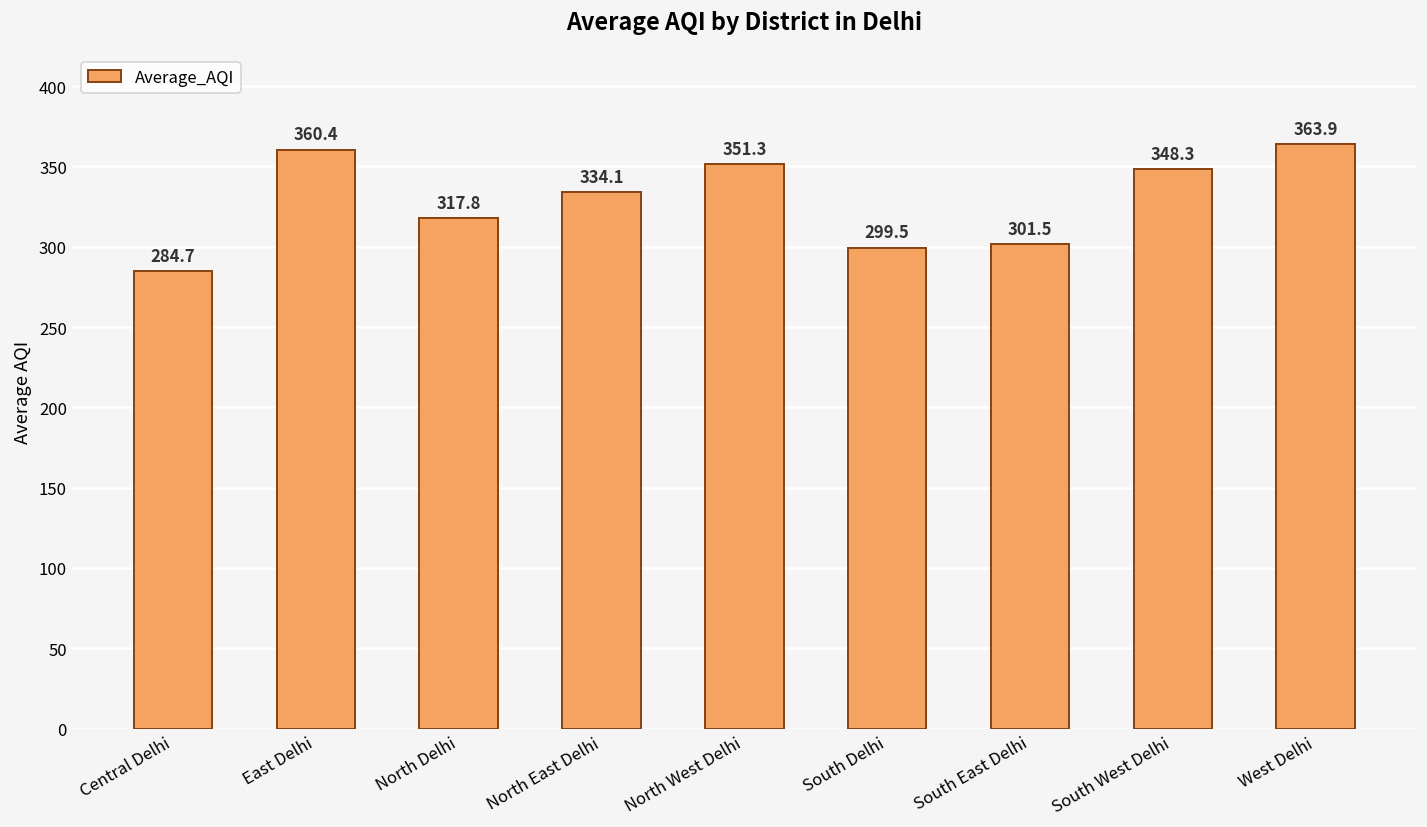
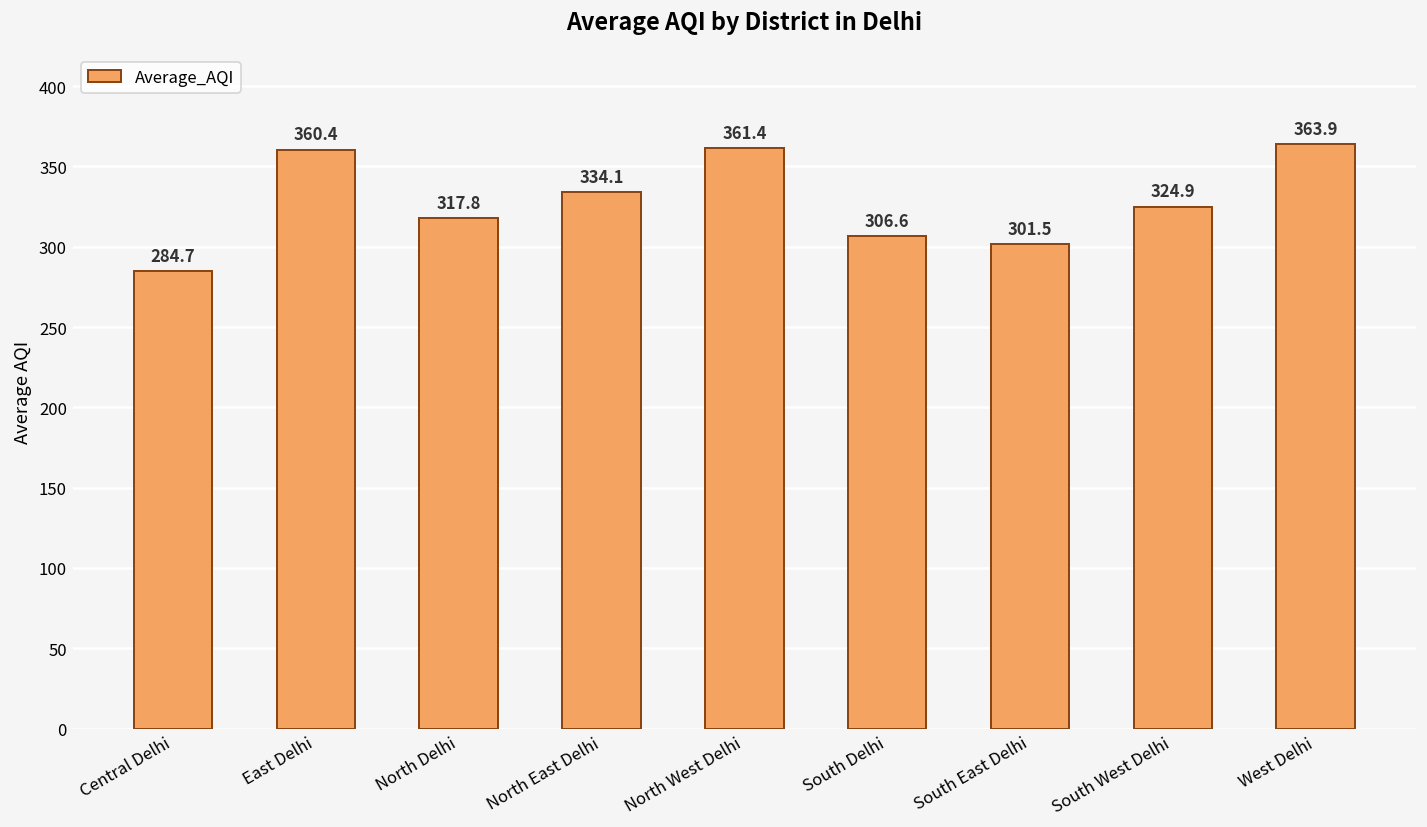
North West Delhi: 351.3 -> 361.4
South Delhi: 299.5 -> 306.6
South West Delhi: 348.3 -> 324.9
